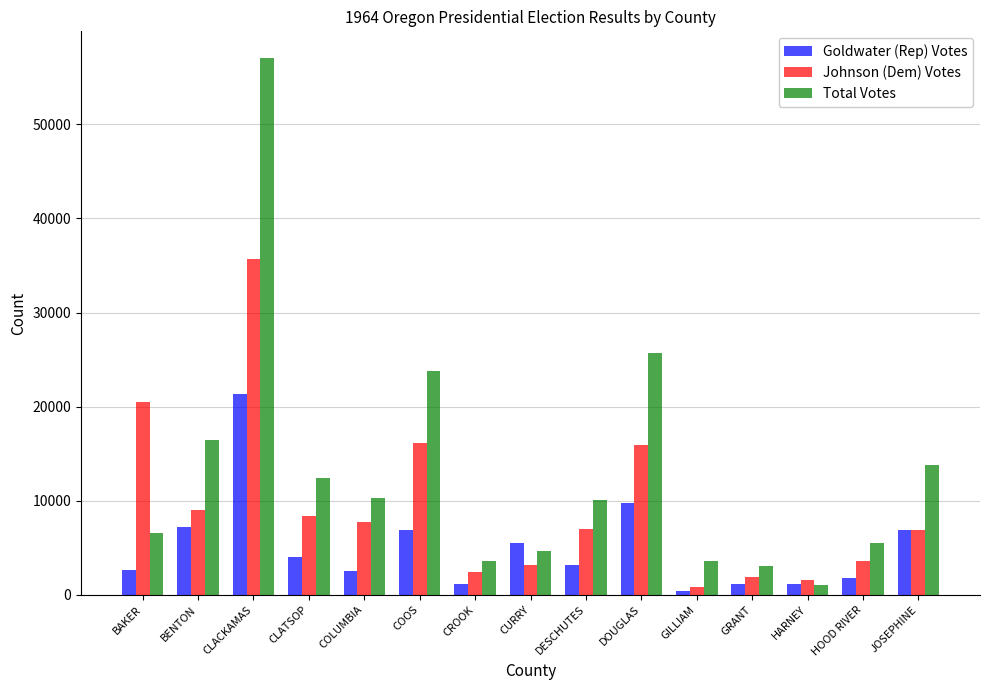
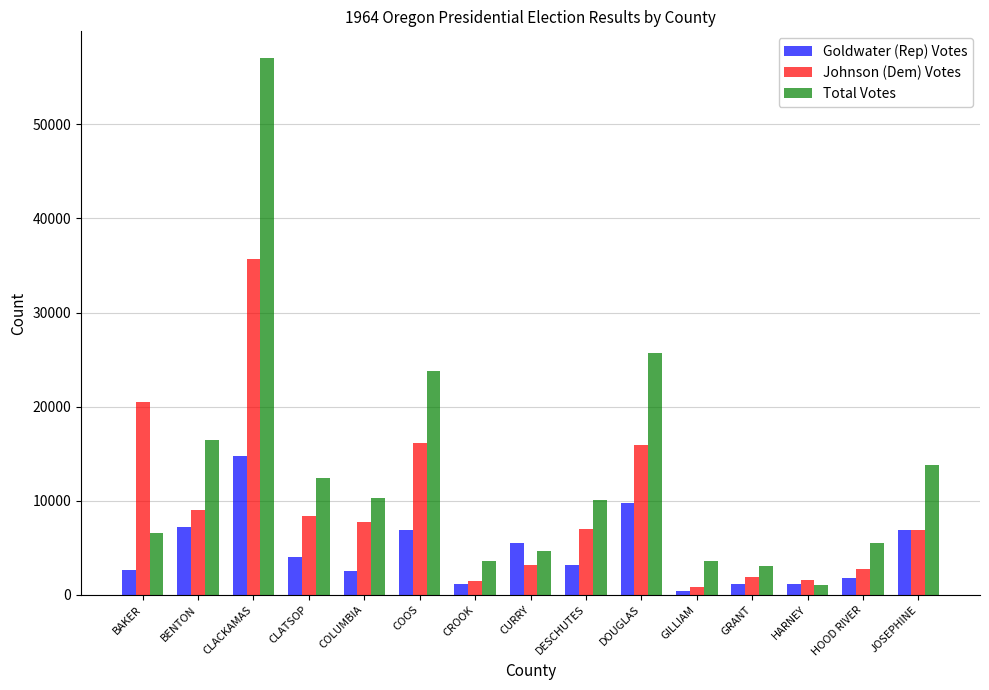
Goldwater (Rep) Votes, CLACKAMAS: 21000 -> 15000
Johnson (Dem) Votes, CROOK: 2000 -> 1000
Johnson (Dem) Votes, HOOD RIVER: 4000 -> 3000
